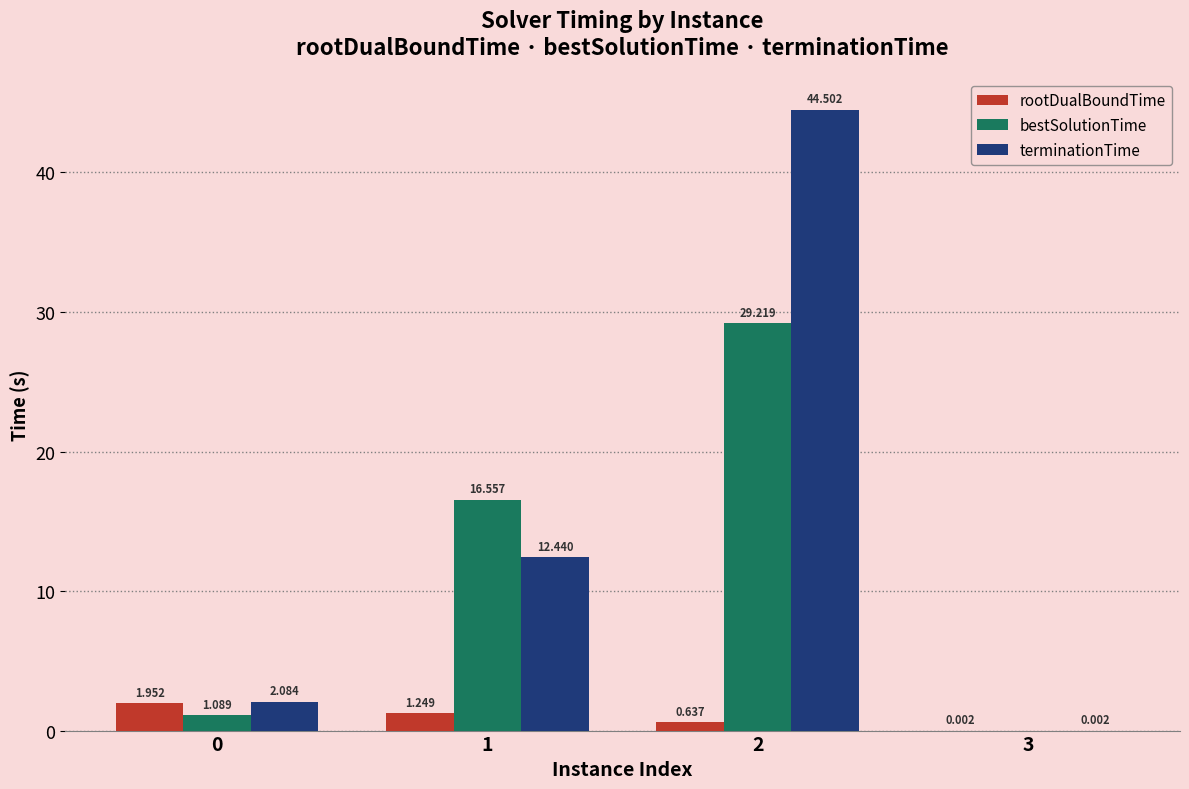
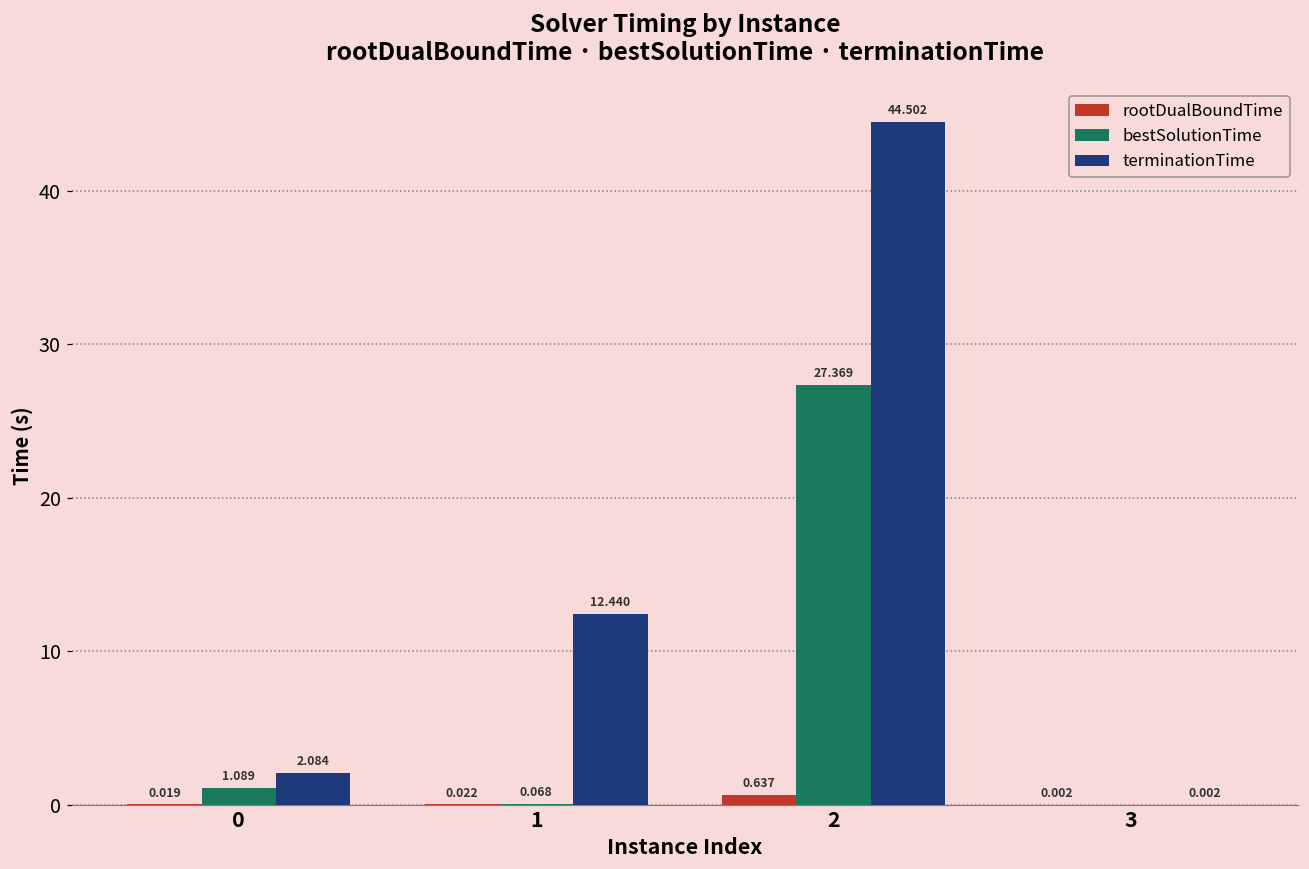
rootDualBoundTime, 0: 1.952 -> 0.019
rootDualBoundTime, 1: 1.249 -> 0.022
bestSolutionTime, 1: 16.557 -> 0.068
bestSolutionTime, 2: 29.219 -> 27.369
